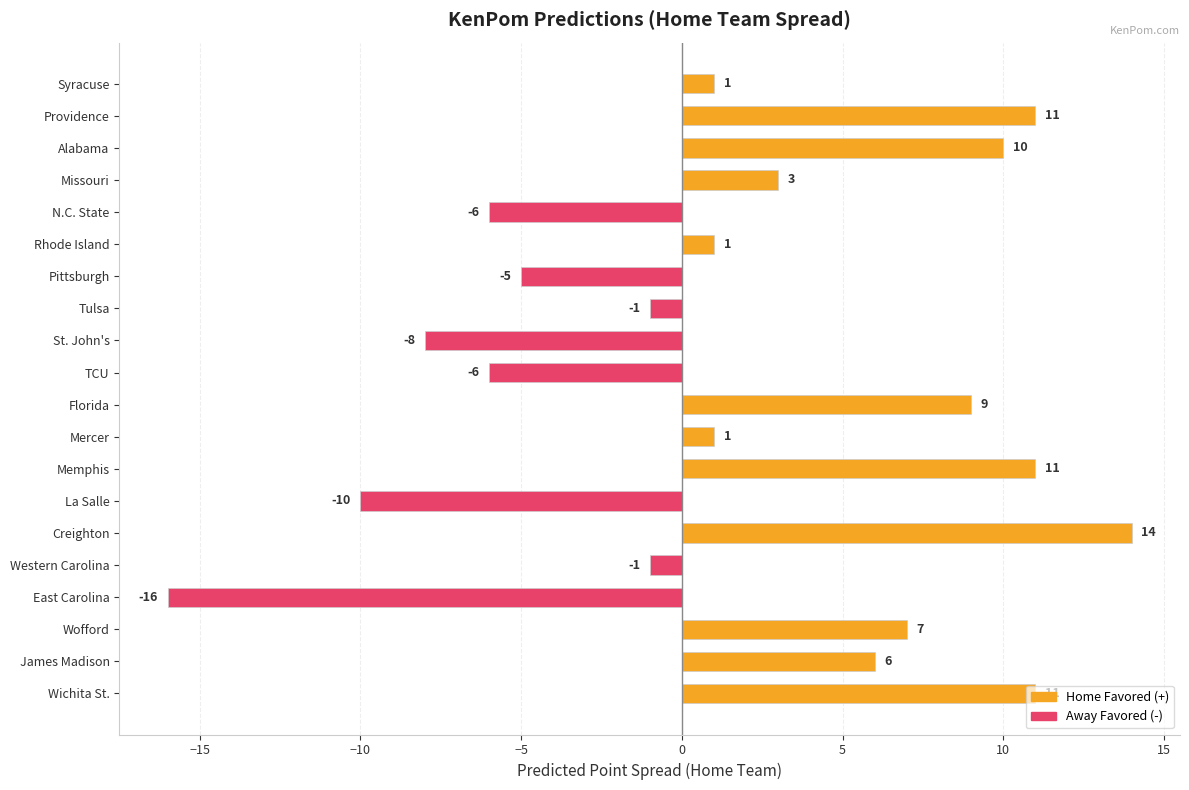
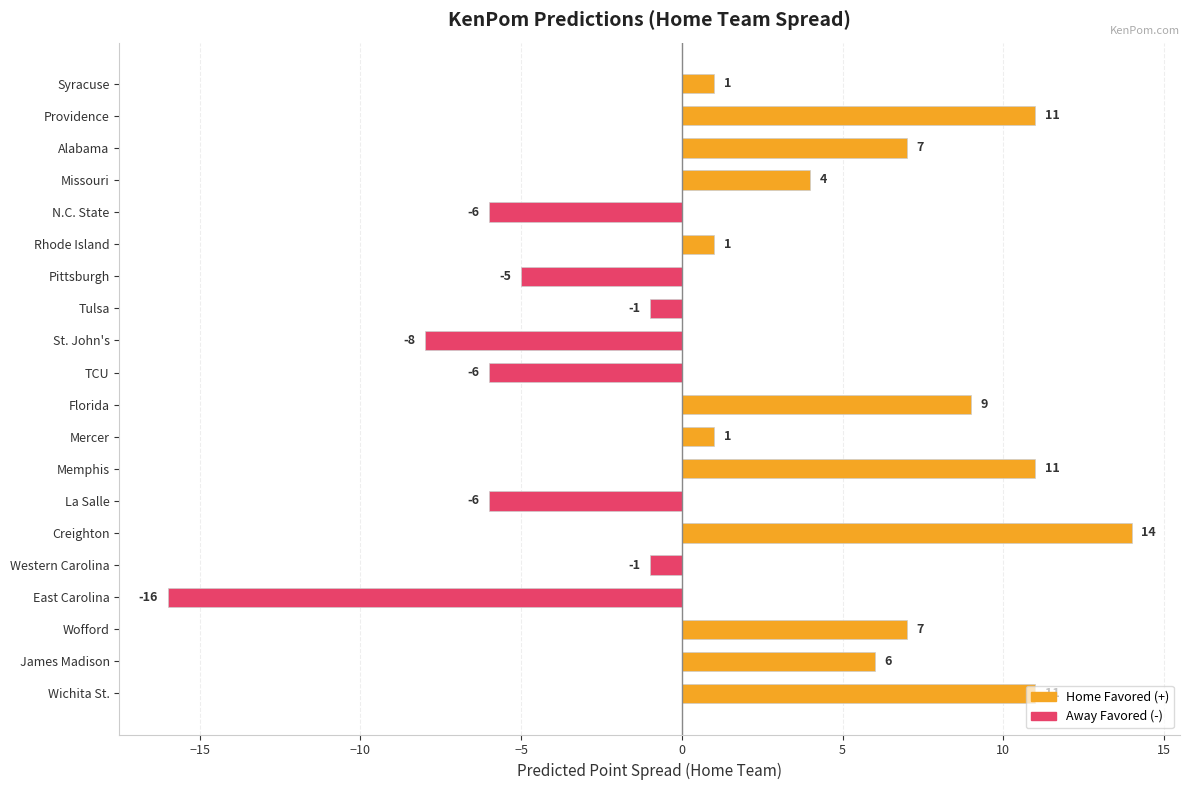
Alabama: 10 -> 7
Missouri: 3 -> 4
La Salle: -10 -> -6
